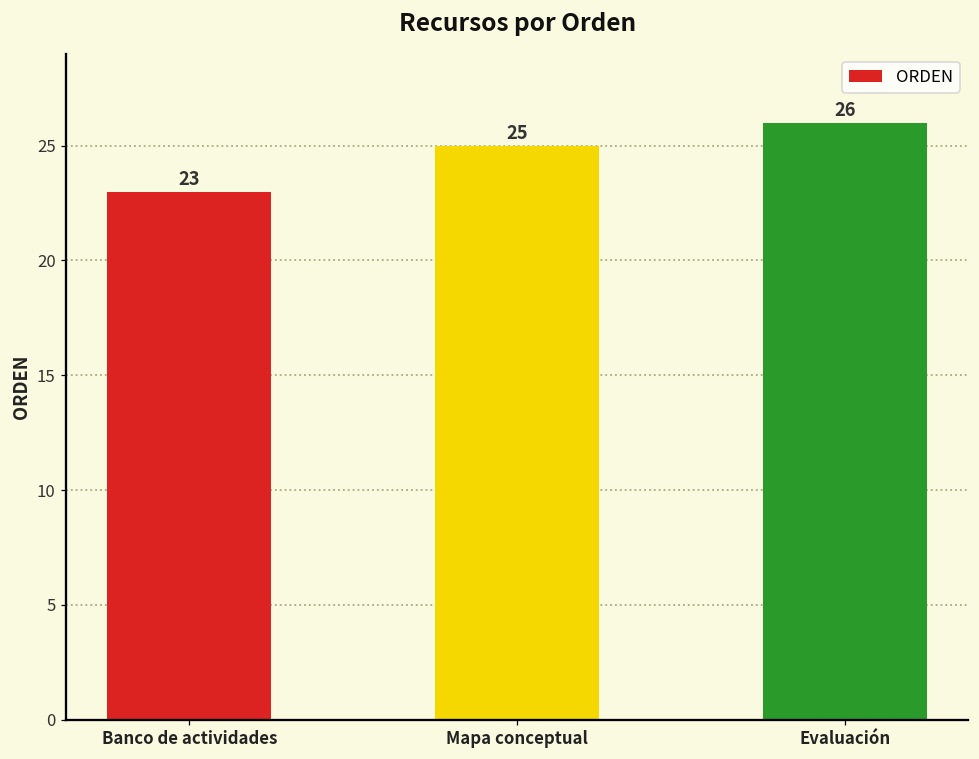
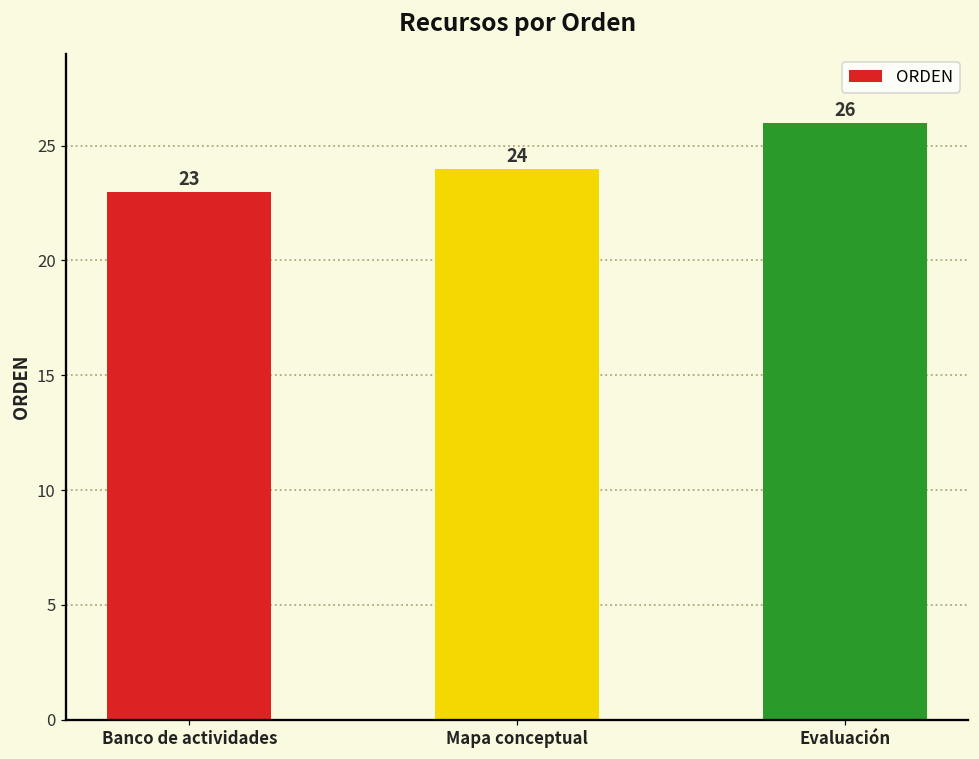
Mapa conceptual: 25 -> 24
